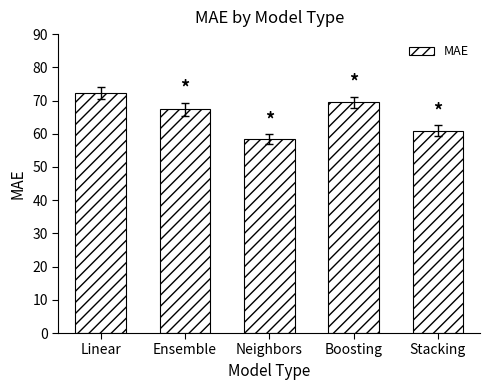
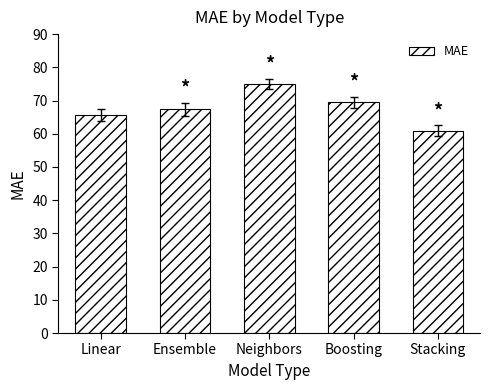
MAE, Linear: 72 -> 66
MAE, Neighbors: 58 -> 75
